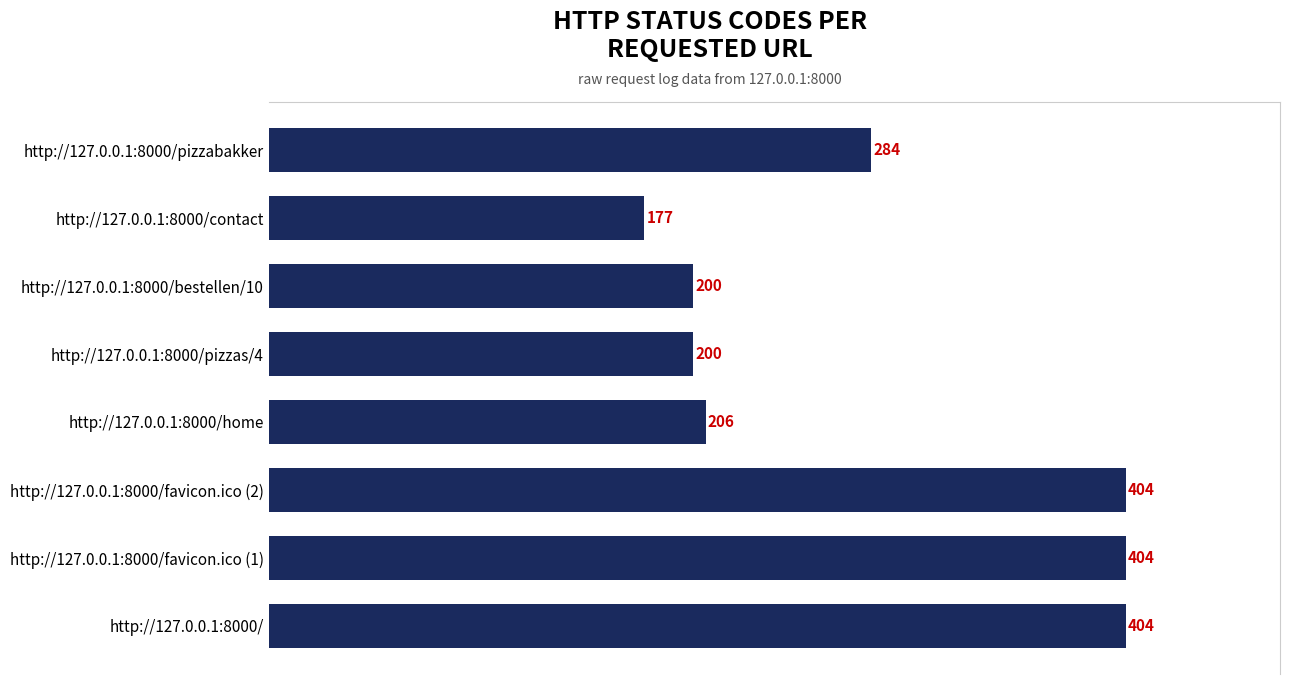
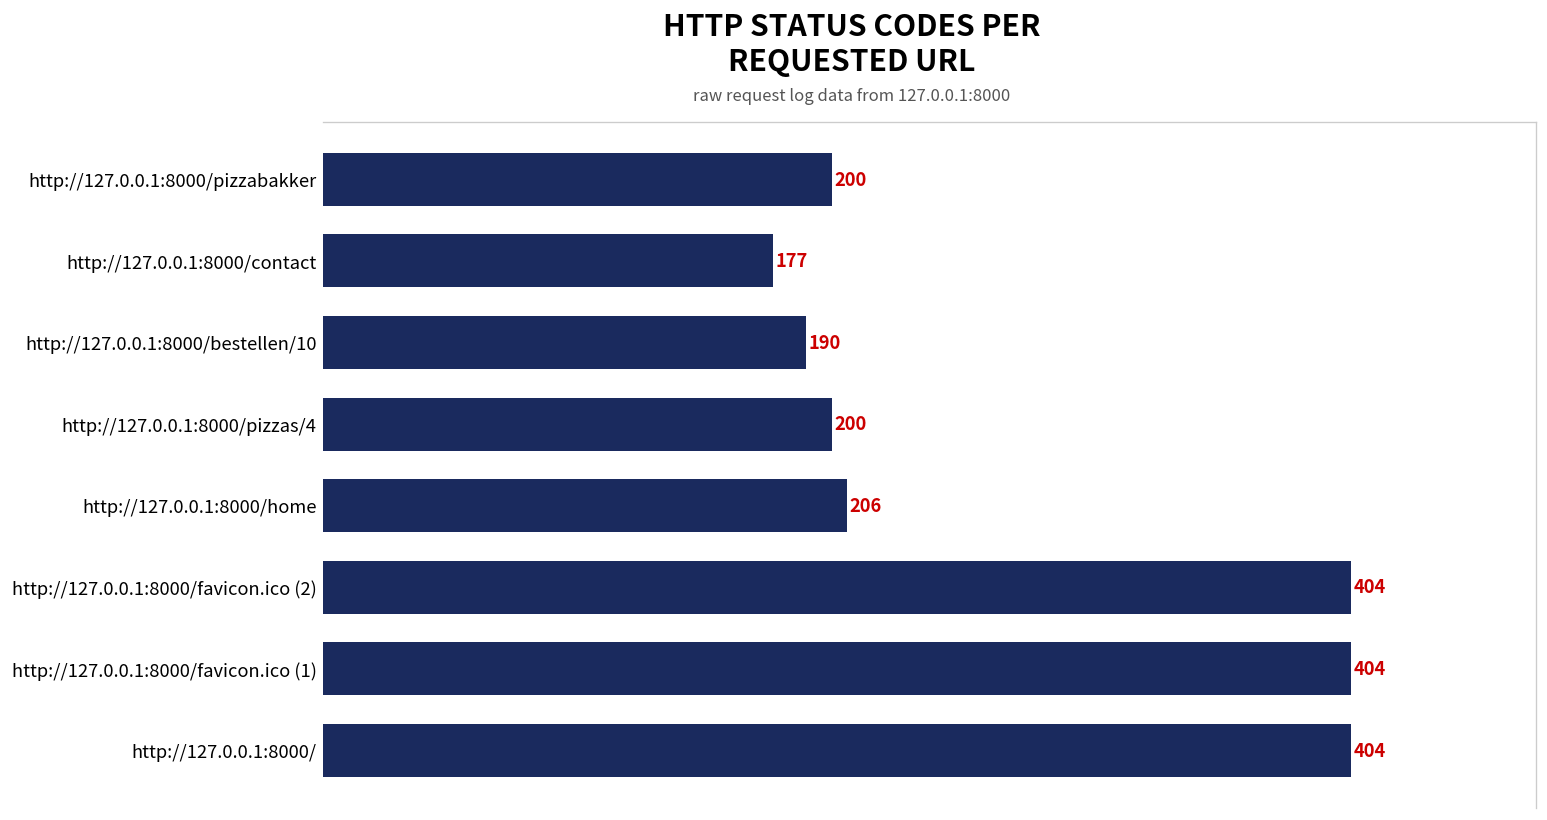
http://127.0.0.1:8000/pizzabakker: 284 -> 200
http://127.0.0.1:8000/bestellen/10: 200 -> 190
